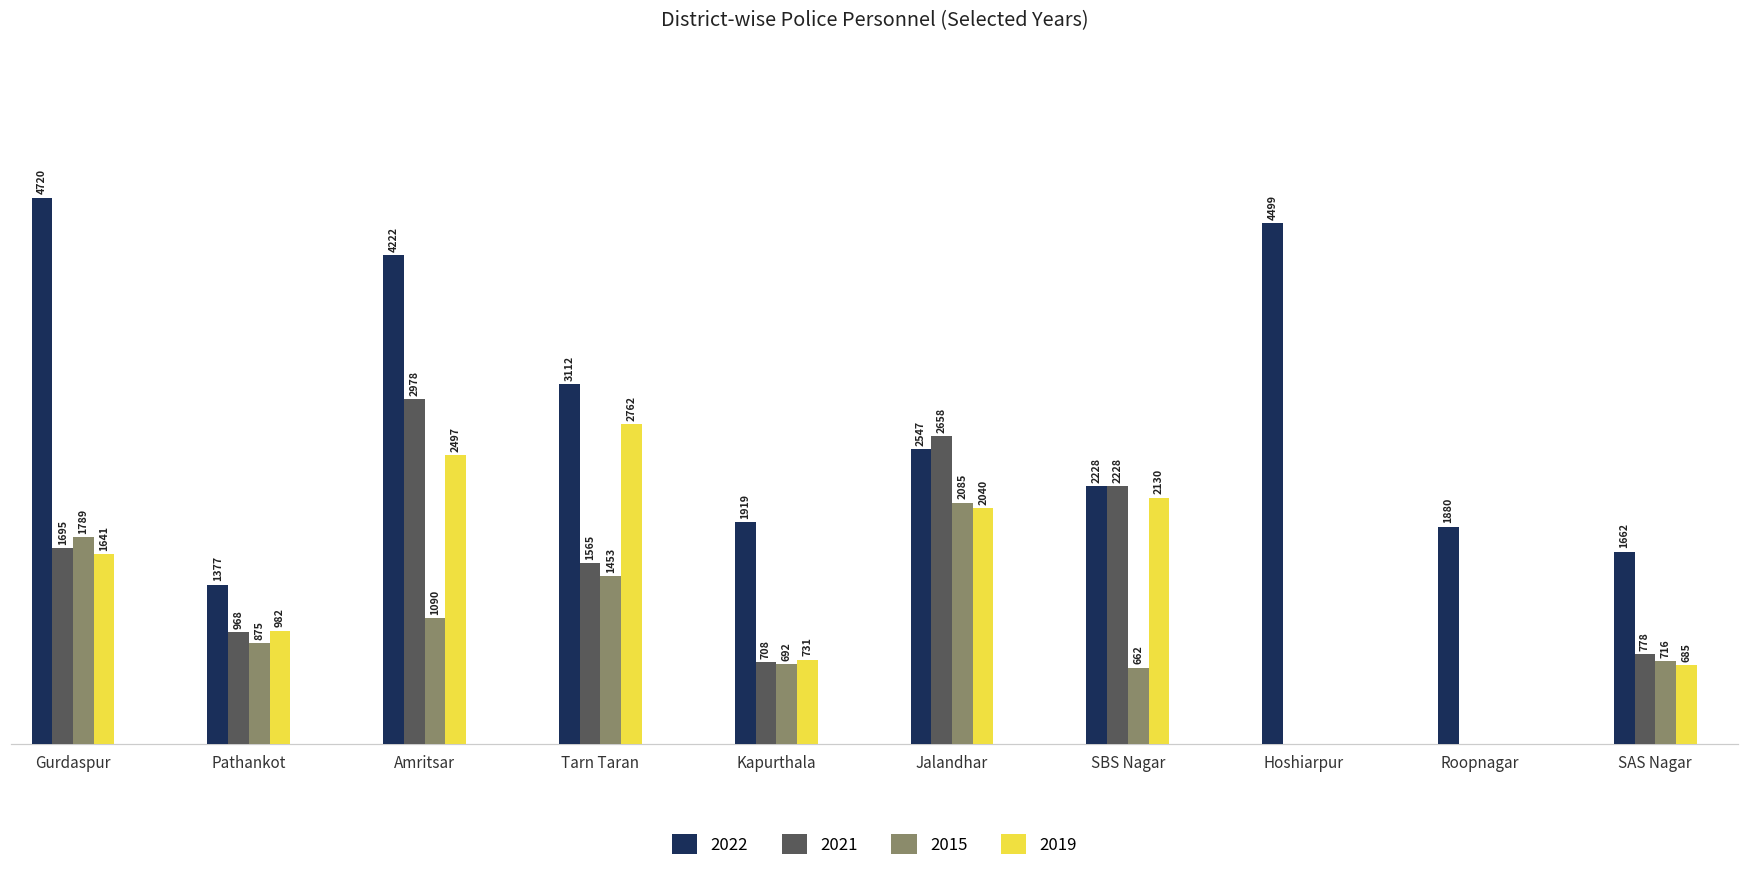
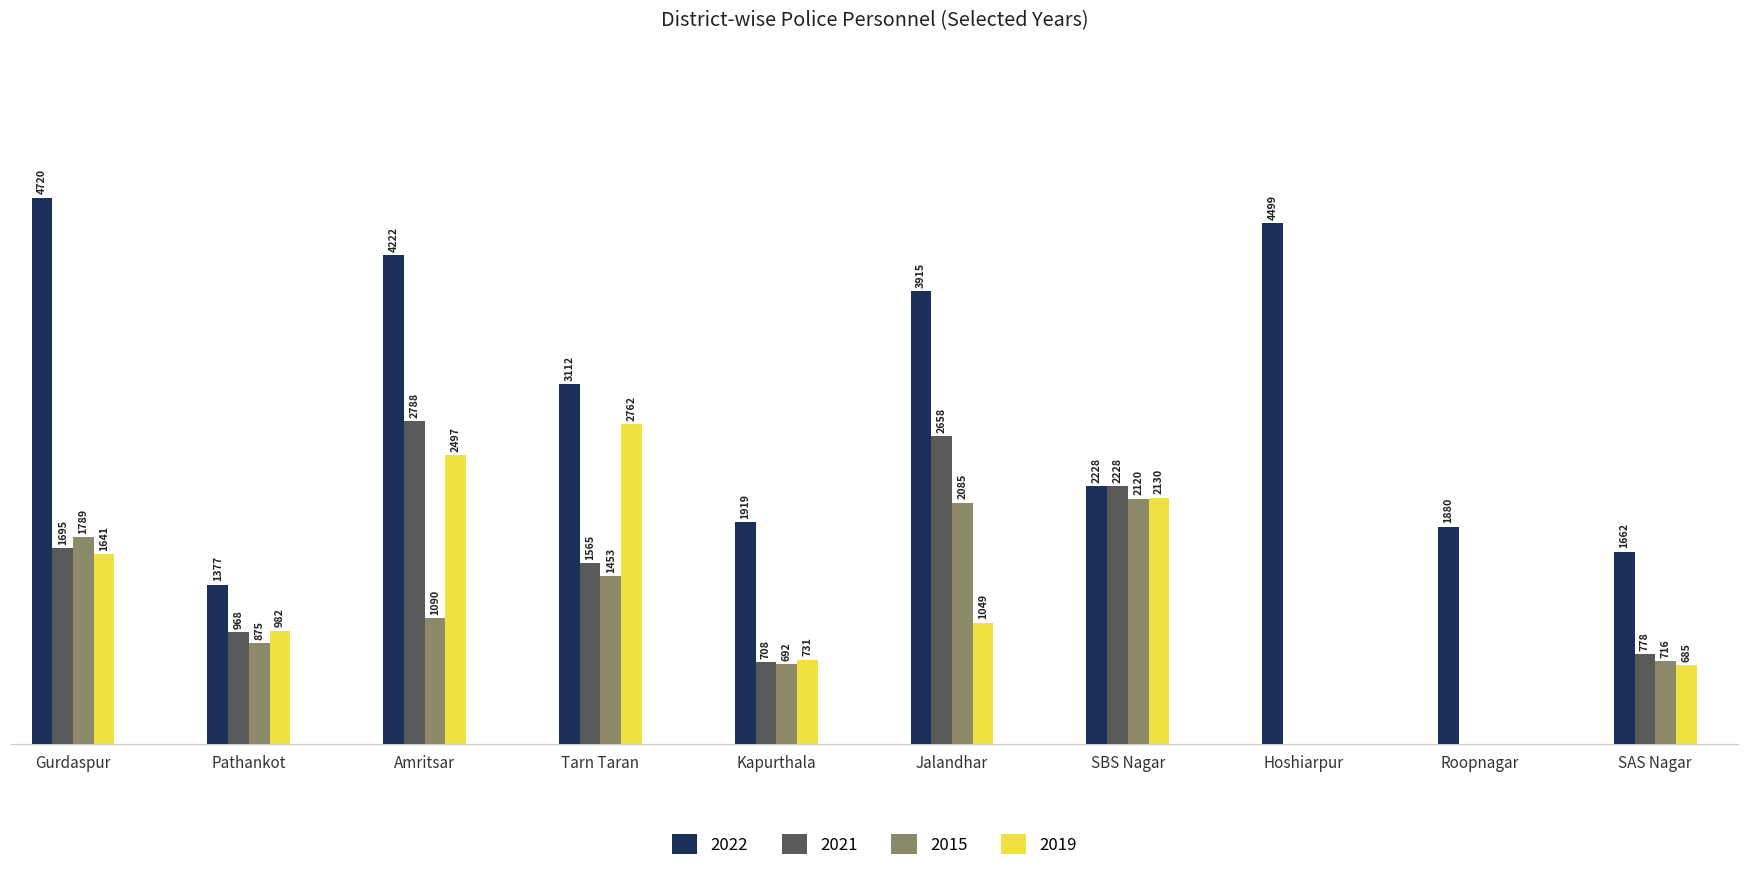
2021, Amritsar: 2978 -> 2788
2022, Jalandhar: 2547 -> 3915
2019, Jalandhar: 2040 -> 1049
2015, SBS Nagar: 662 -> 2120
